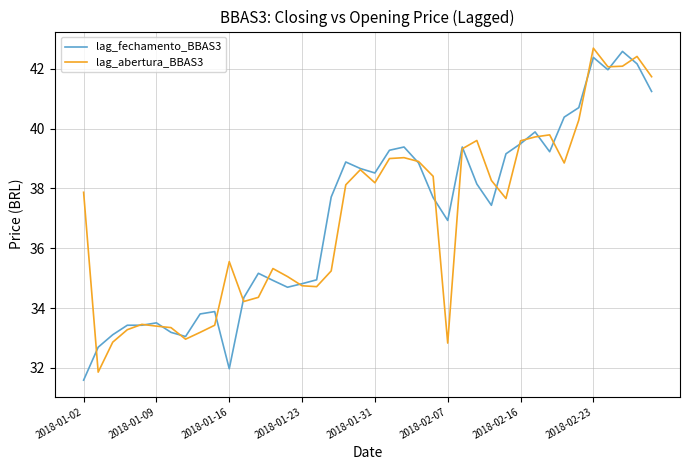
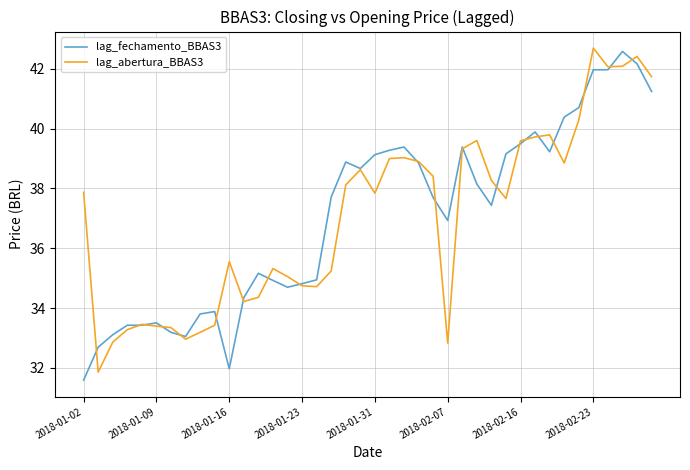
lag_fechamento_BBAS3, 2018-01-31: 38.5 -> 39.1
lag_abertura_BBAS3, 2018-01-31: 38.2 -> 37.8
lag_fechamento_BBAS3, 2018-02-23: 42.4 -> 42.0
